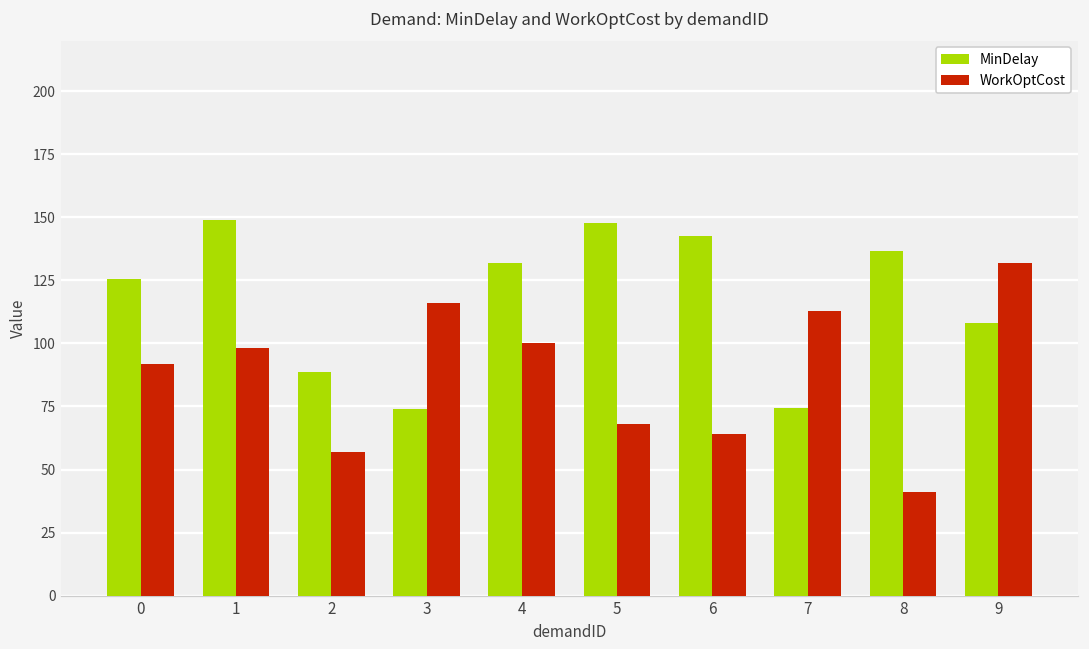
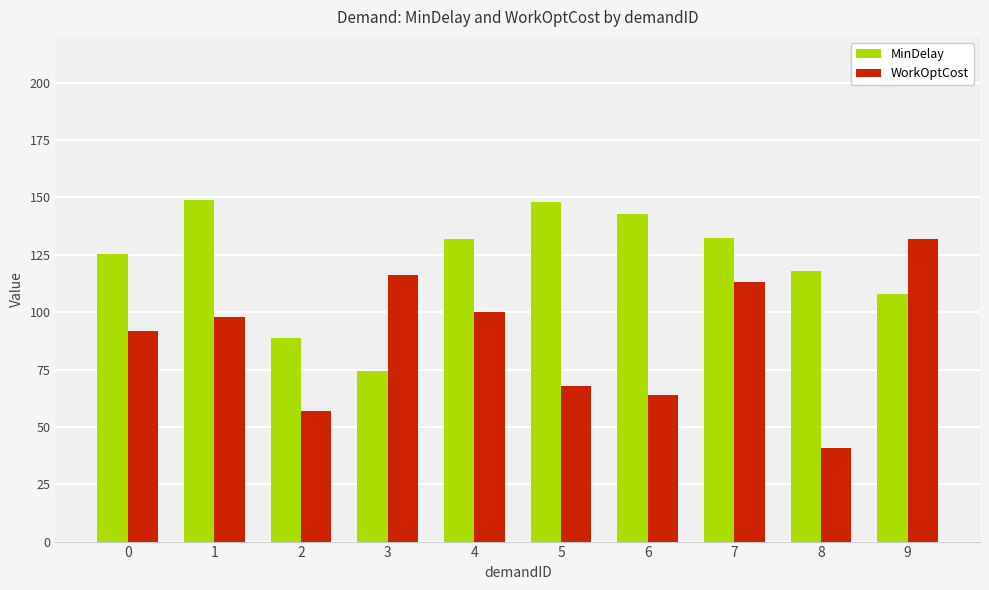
MinDelay, 7: 74 -> 132
MinDelay, 8: 136 -> 118
